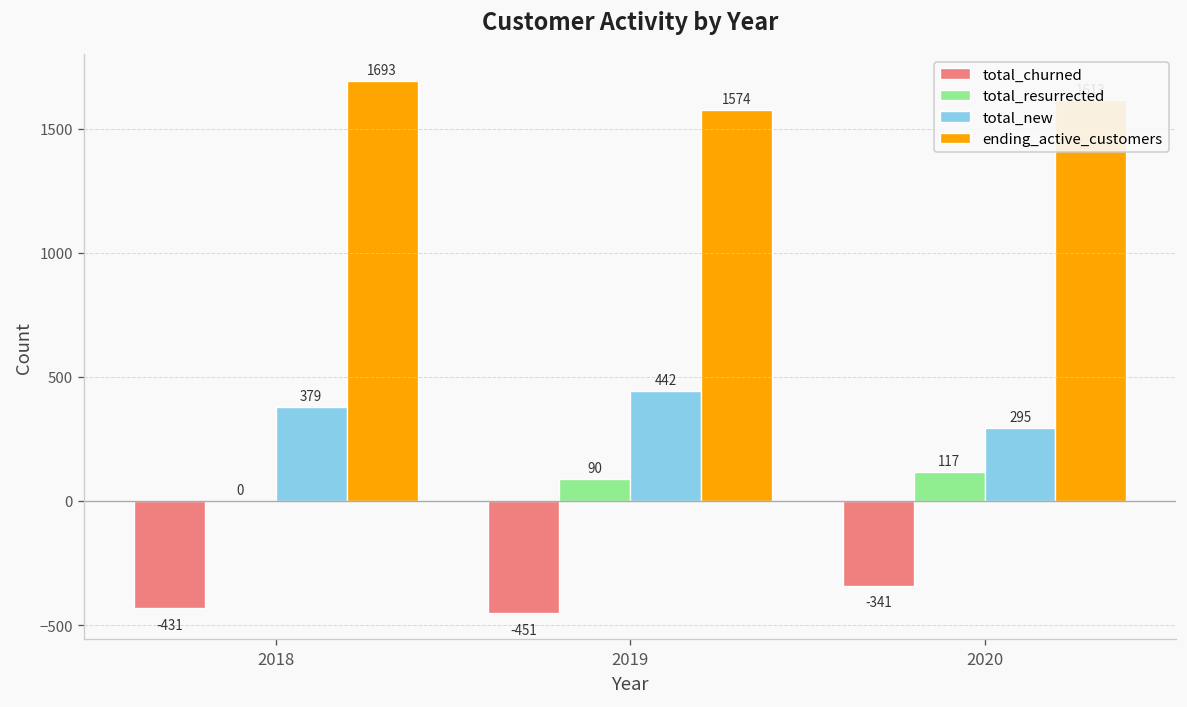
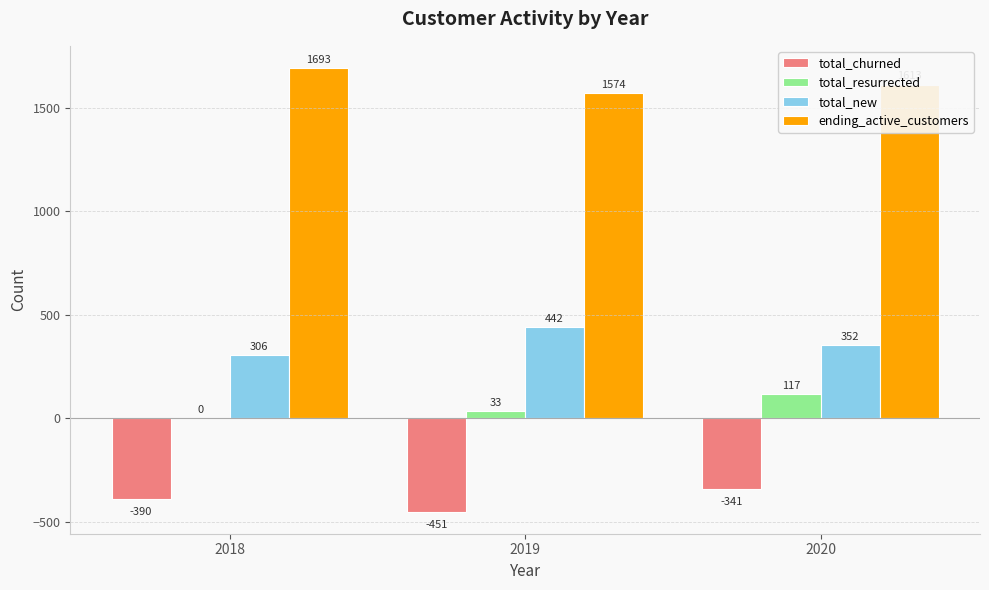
total_churned, 2018: -431 -> -390
total_new, 2018: 379 -> 306
total_resurrected, 2019: 90 -> 33
total_new, 2020: 295 -> 352
